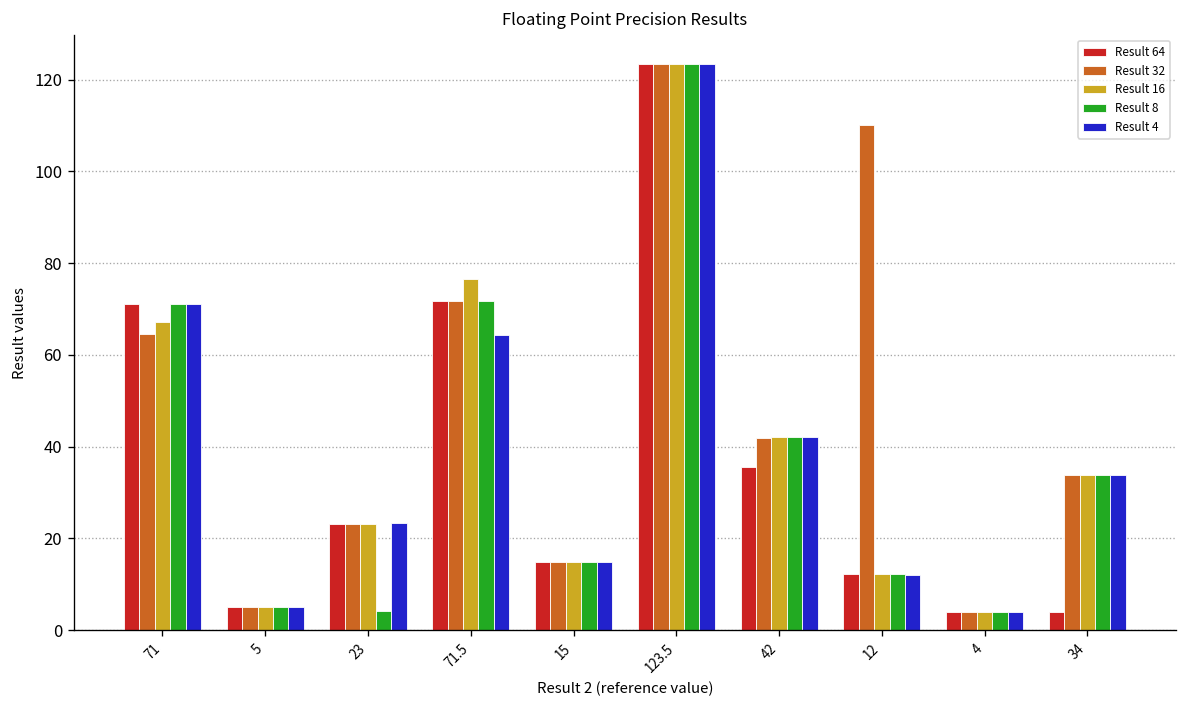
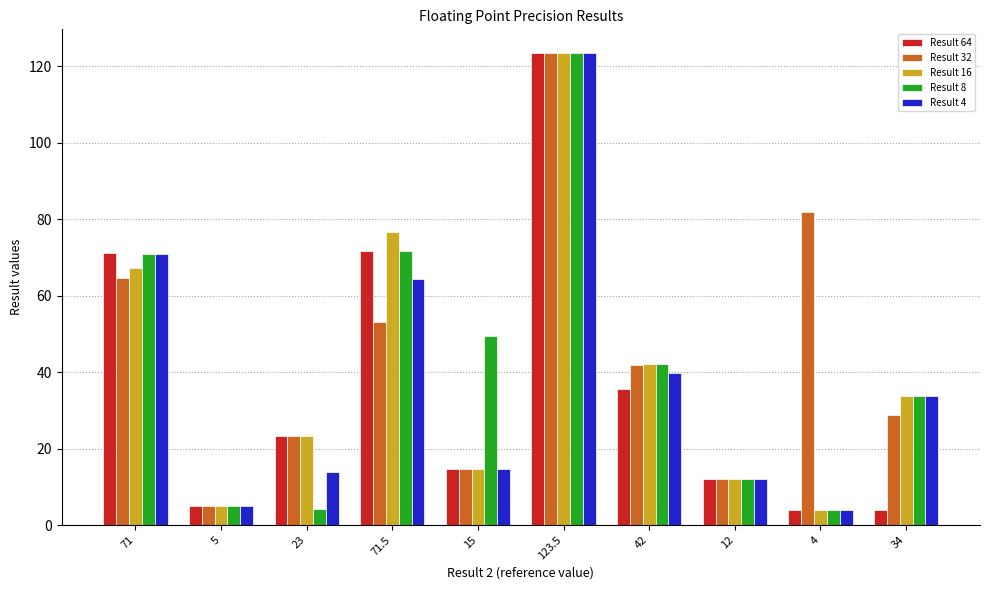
Result 4, 23: 23 -> 14
Result 32, 71.5: 72 -> 53
Result 8, 15: 15 -> 49
Result 4, 42: 42 -> 40
Result 32, 12: 110 -> 12
Result 32, 4: 4 -> 82
Result 32, 34: 34 -> 29
